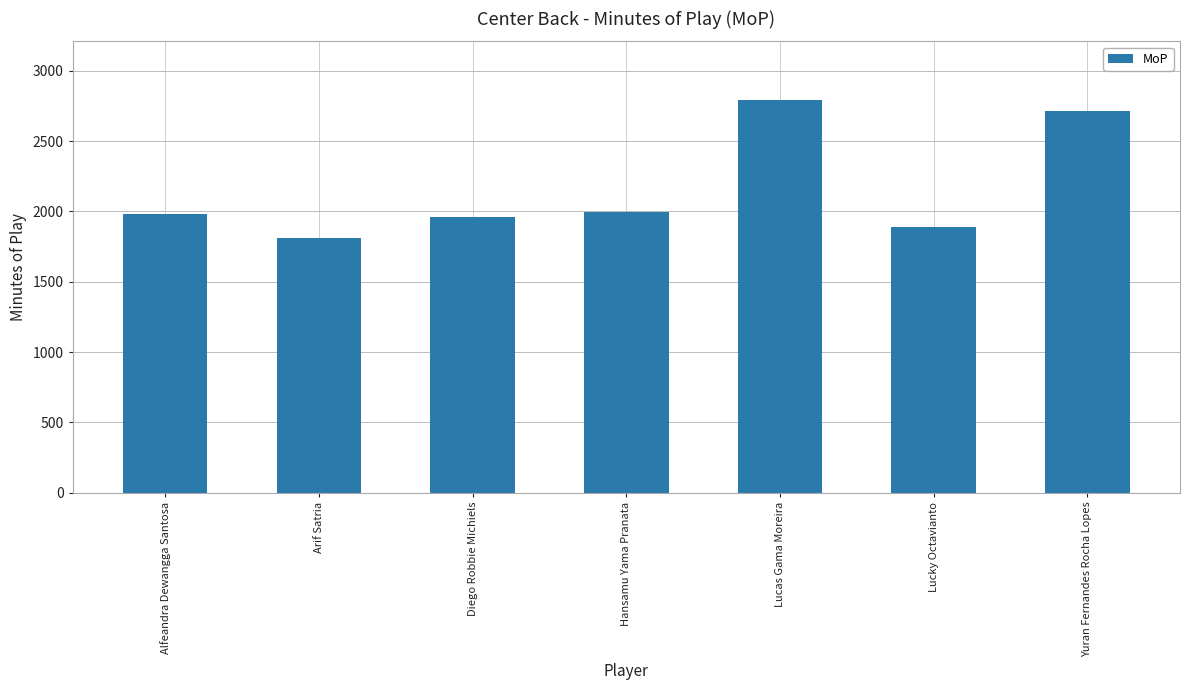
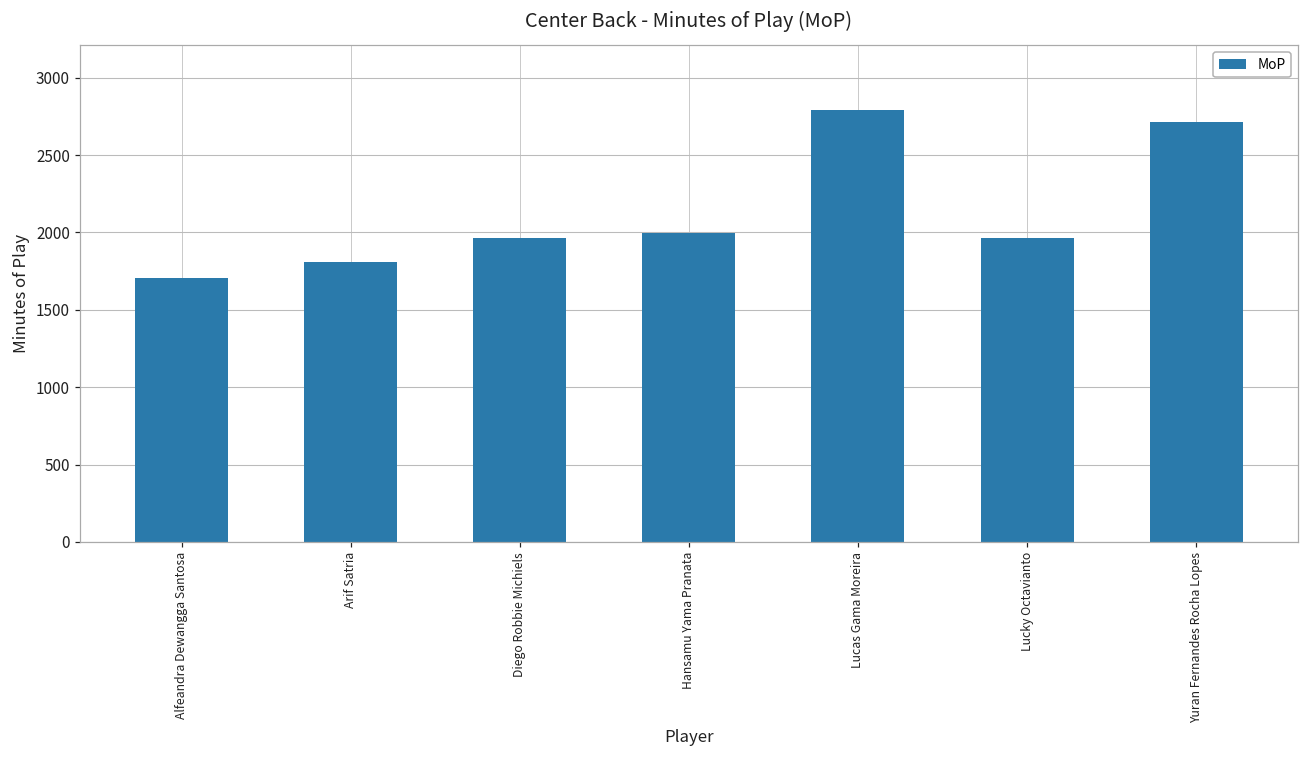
Alfeandra Dewangga Santosa: 1980 -> 1710
Lucky Octavianto: 1890 -> 1970
